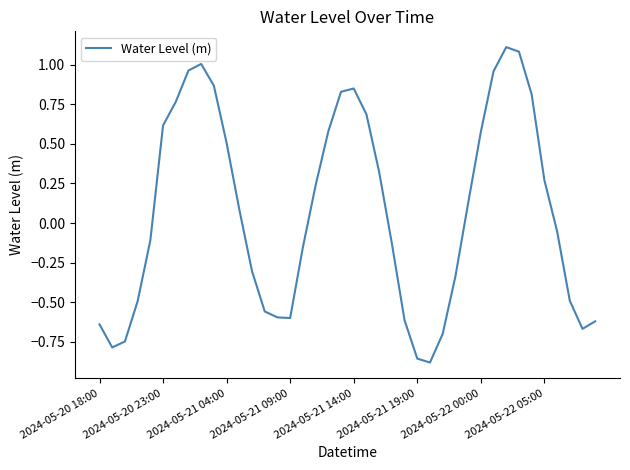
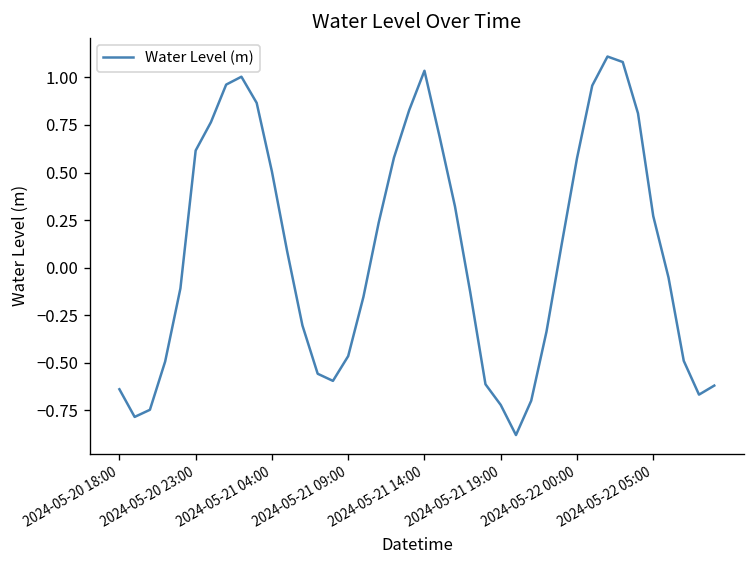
2024-05-21 09:00: -0.60 -> -0.47
2024-05-21 14:00: 0.85 -> 1.04
2024-05-21 19:00: -0.86 -> -0.72
